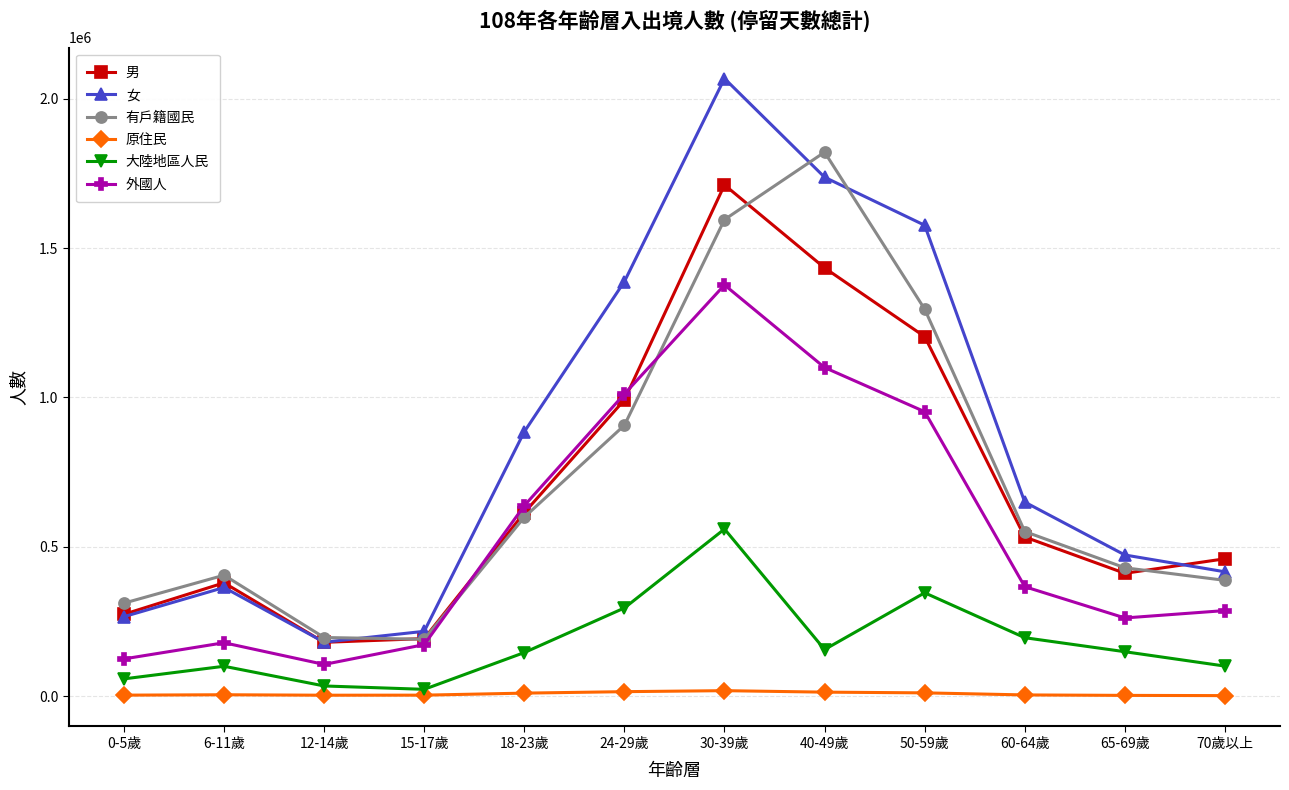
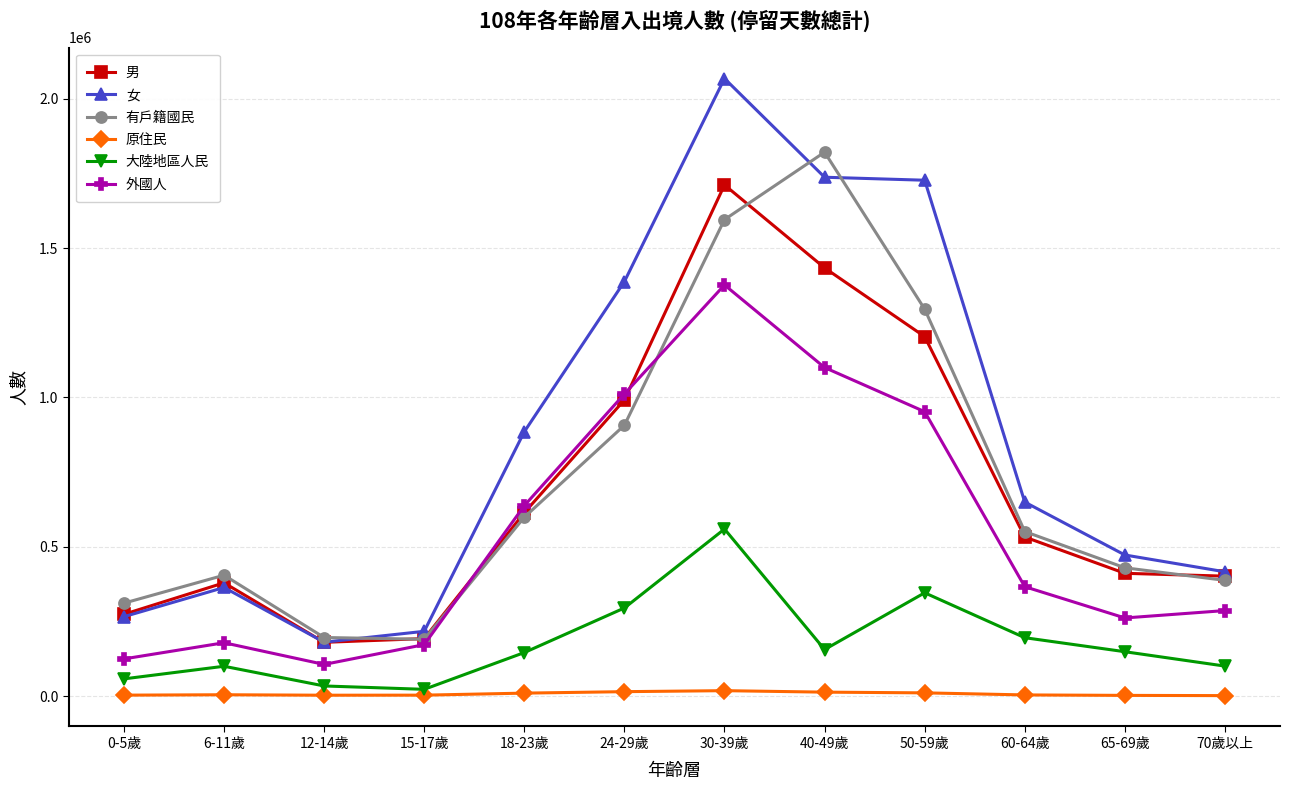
女, 50-59歲: 1580000 -> 1730000
男, 70歲以上: 460000 -> 400000
